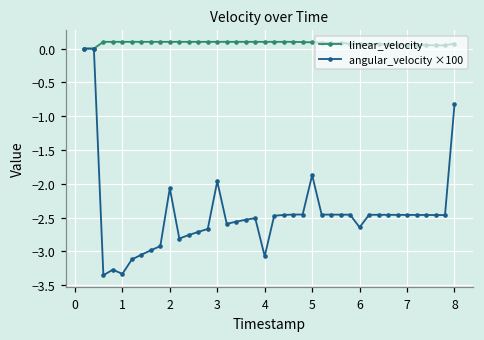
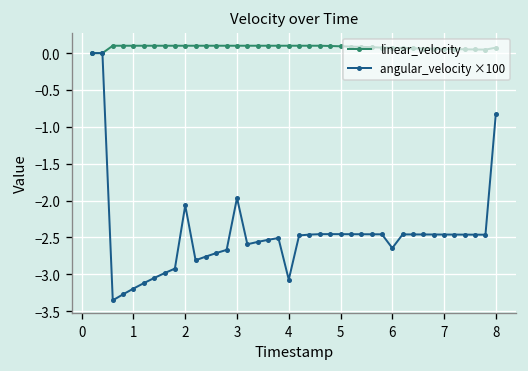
angular_velocity ×100, 1: -3.3 -> -3.2
angular_velocity ×100, 5: -1.9 -> -2.5
